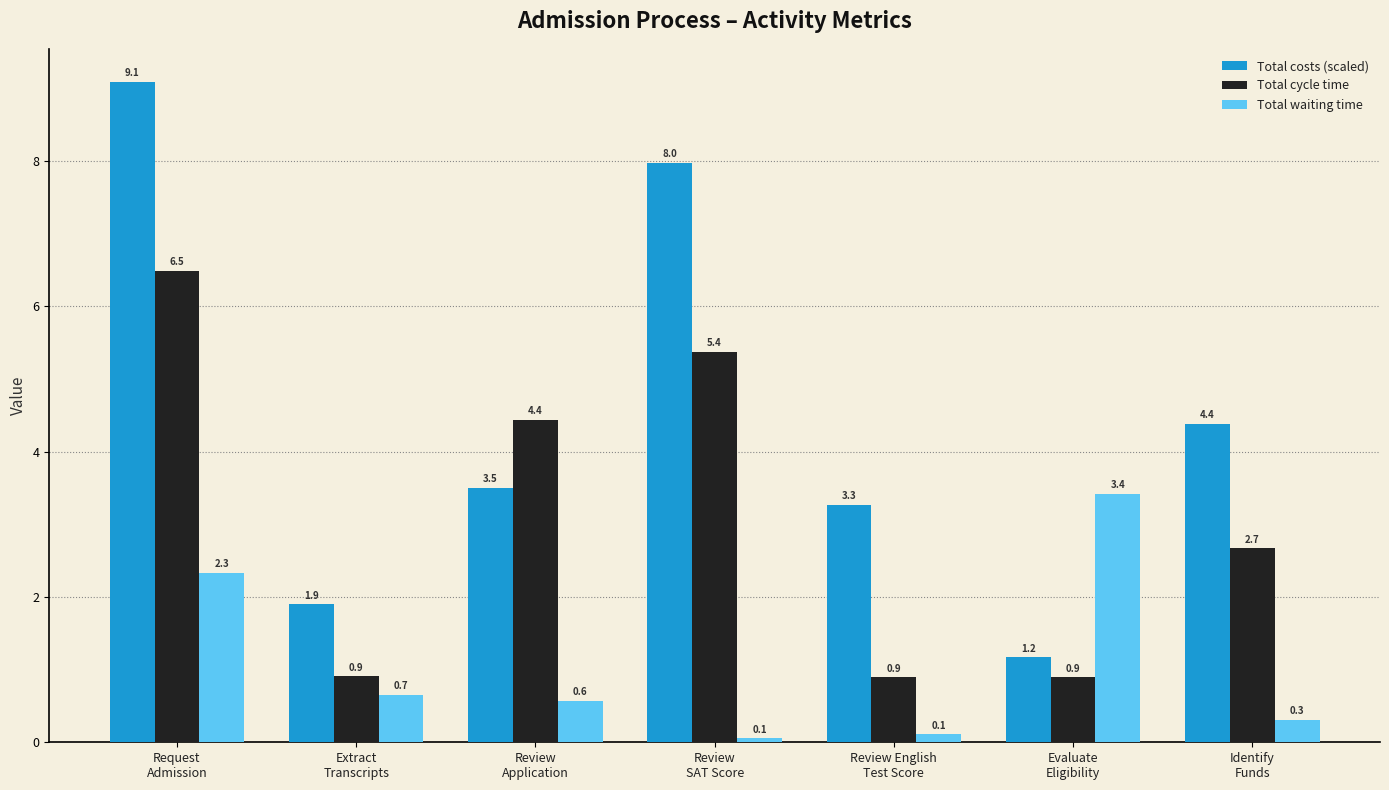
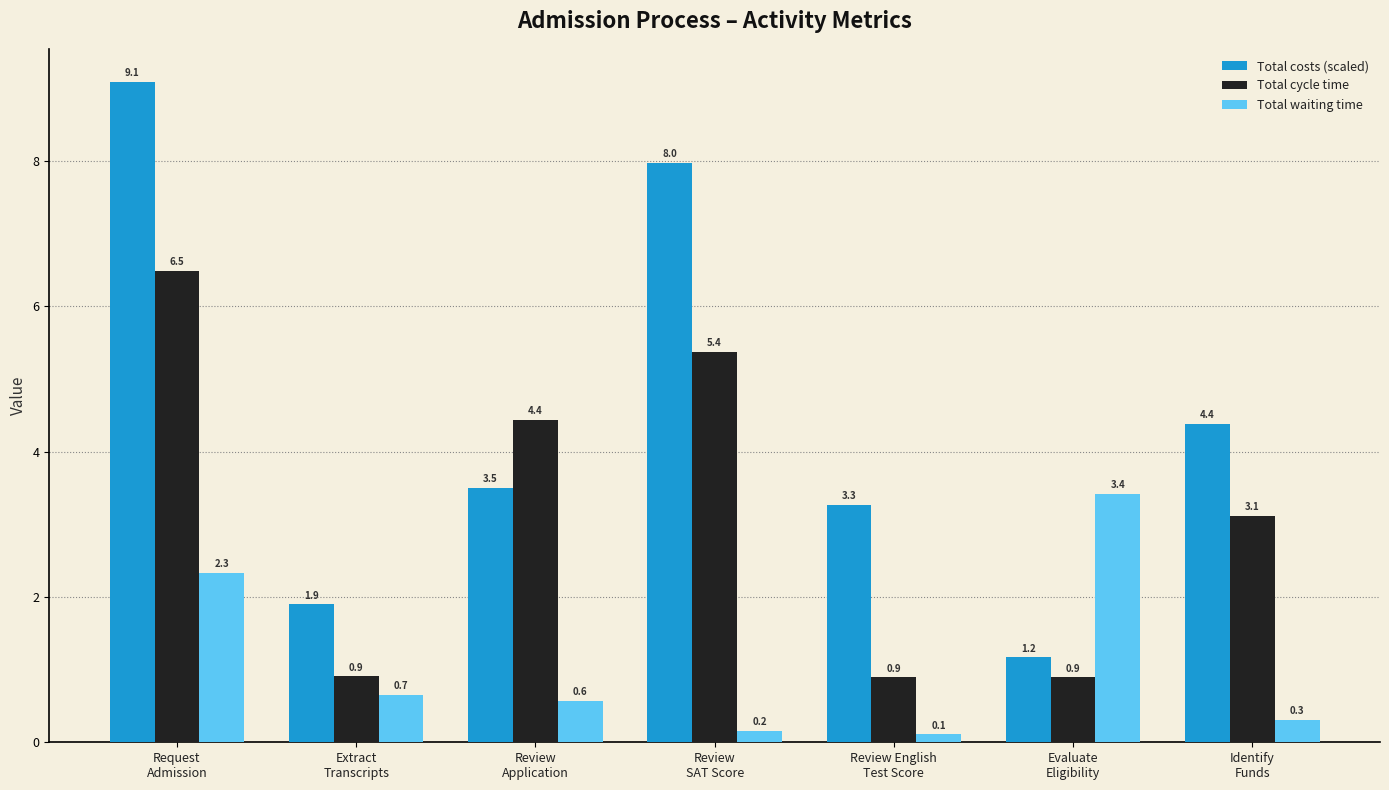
Total waiting time, Review SAT Score: 0.1 -> 0.2
Total cycle time, Identify Funds: 2.7 -> 3.1
